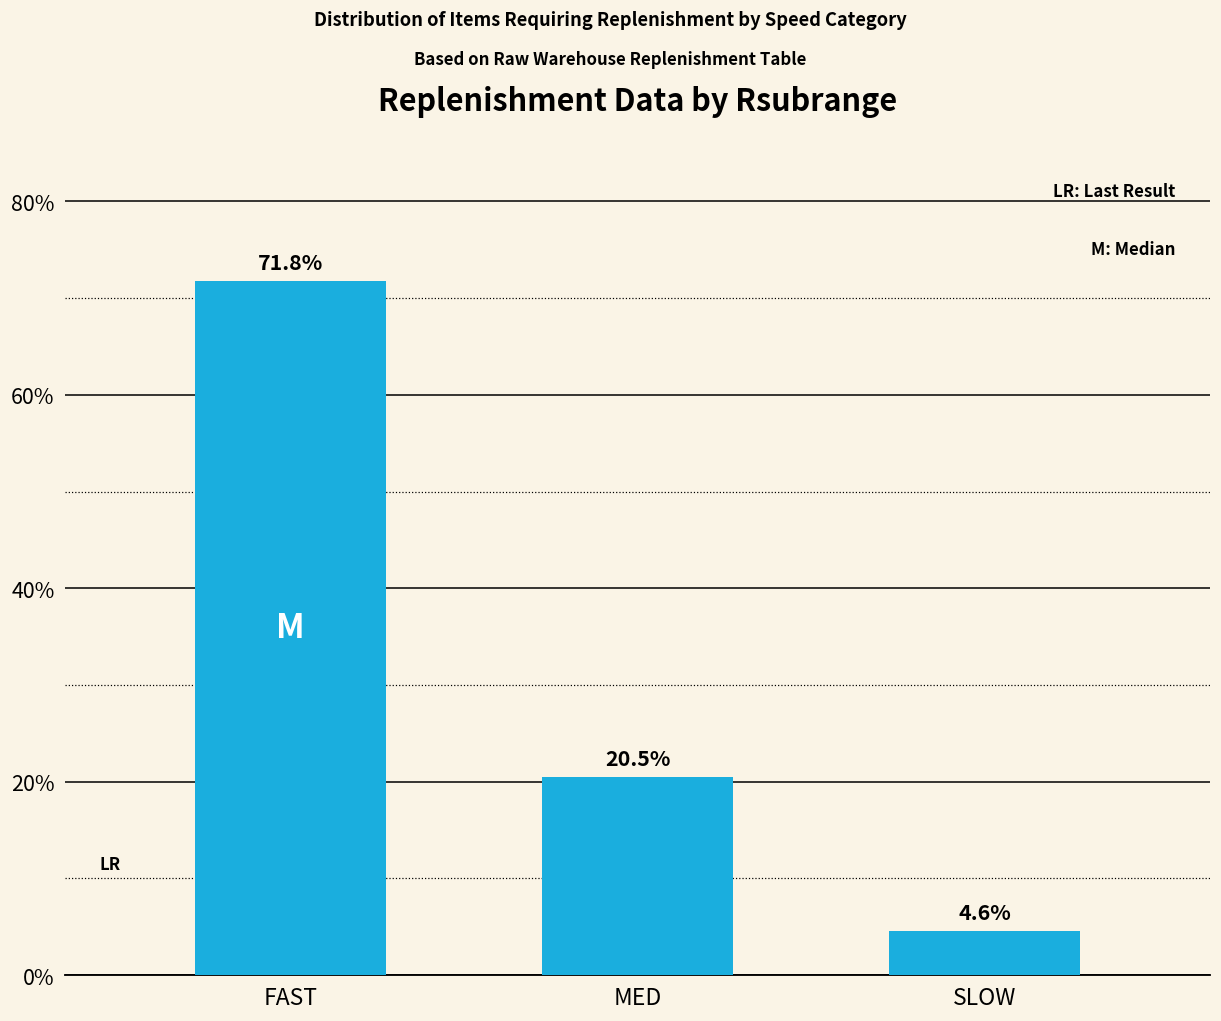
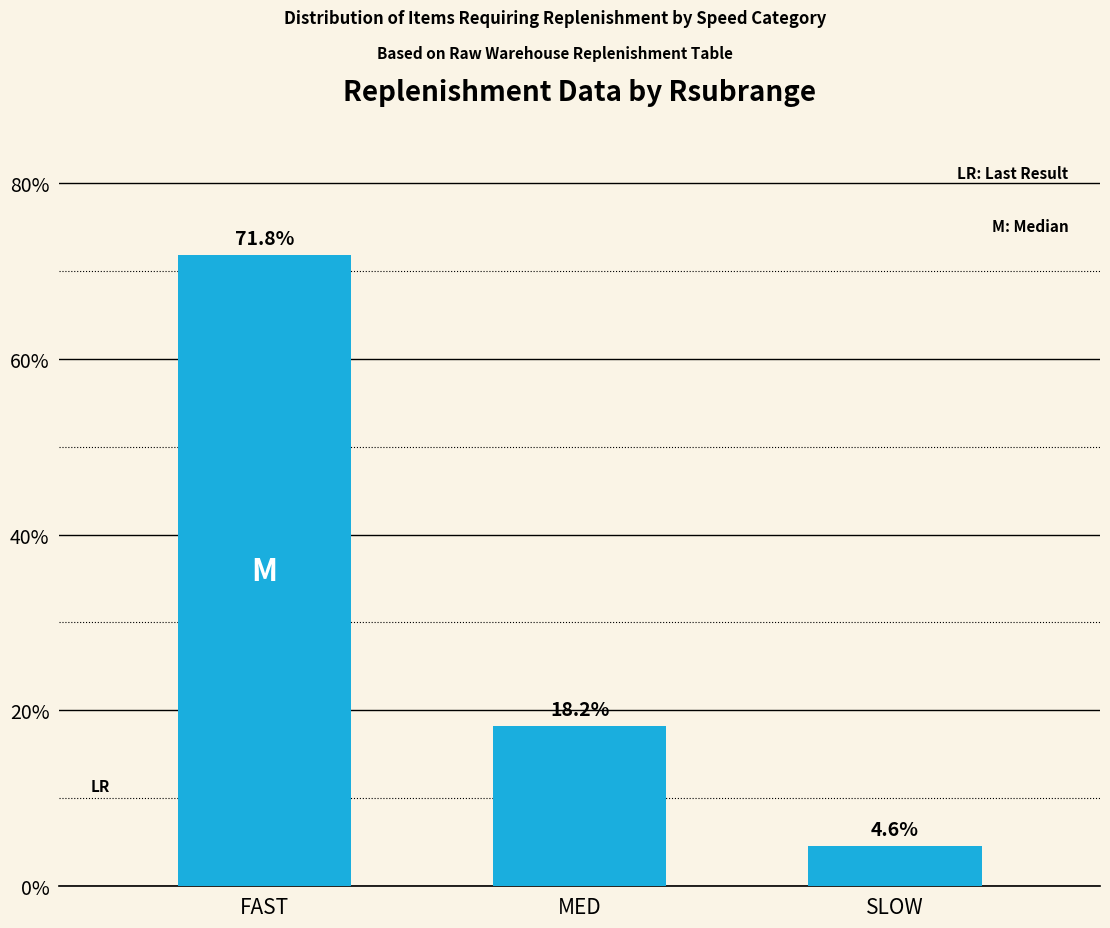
MED: 20.5% -> 18.2%
